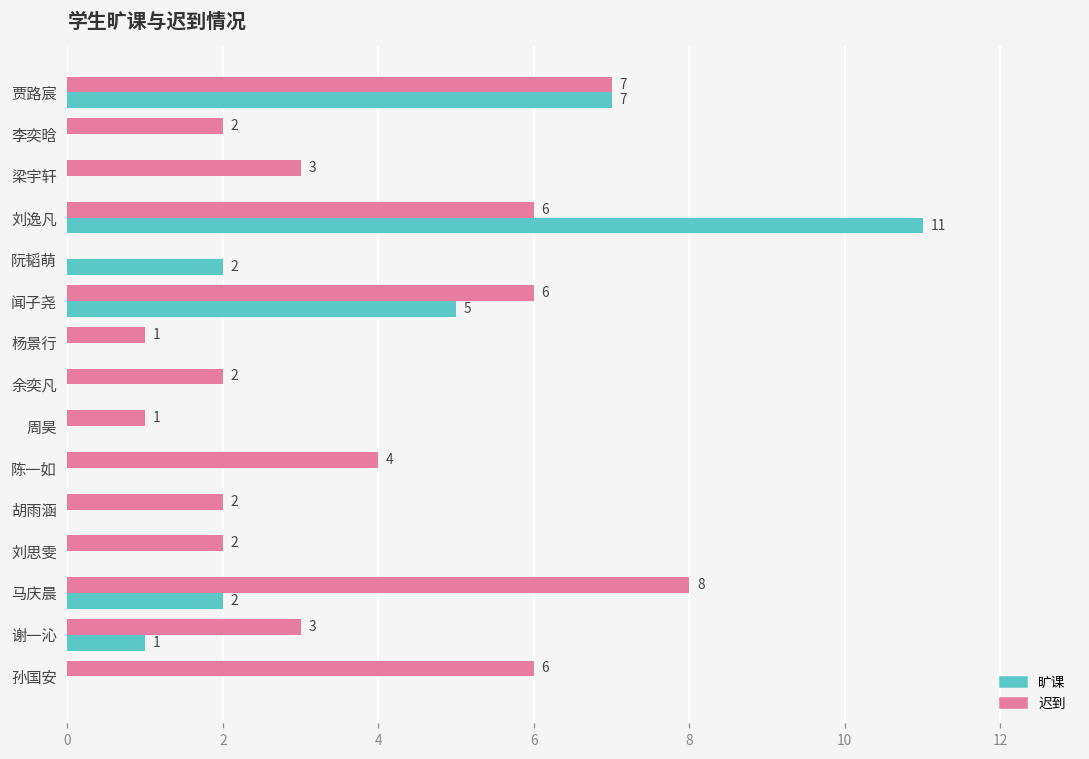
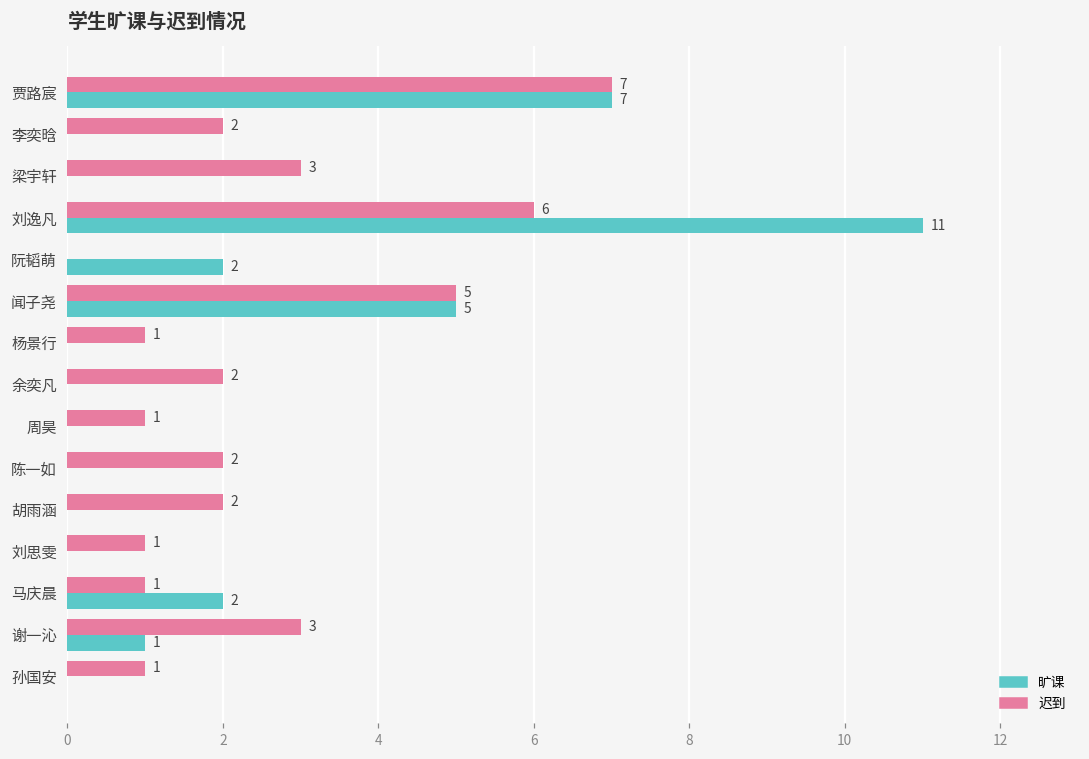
迟到, 闻子尧: 6 -> 5
迟到, 陈一如: 4 -> 2
迟到, 刘思雯: 2 -> 1
迟到, 马庆晨: 8 -> 1
迟到, 孙国安: 6 -> 1
